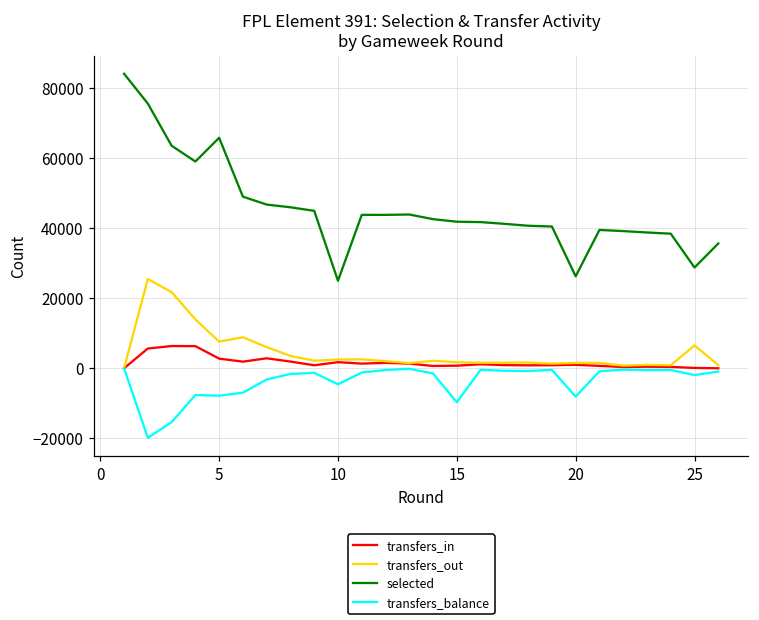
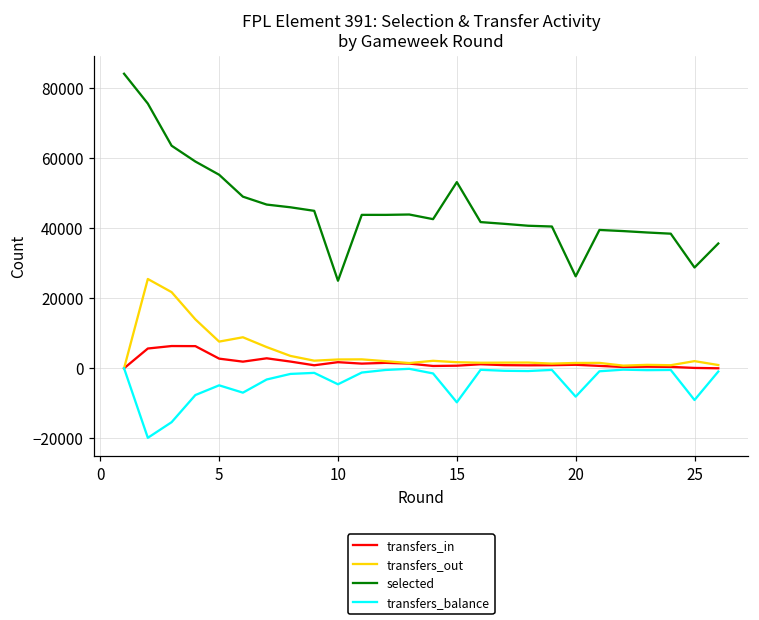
selected, 5: 66000 -> 55000
transfers_balance, 5: -8000 -> -5000
selected, 15: 42000 -> 53000
transfers_out, 25: 7000 -> 2000
transfers_balance, 25: -2000 -> -9000
